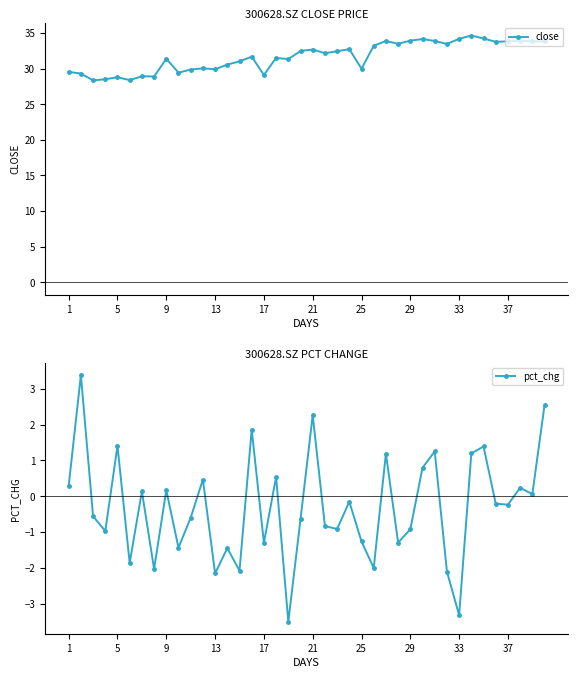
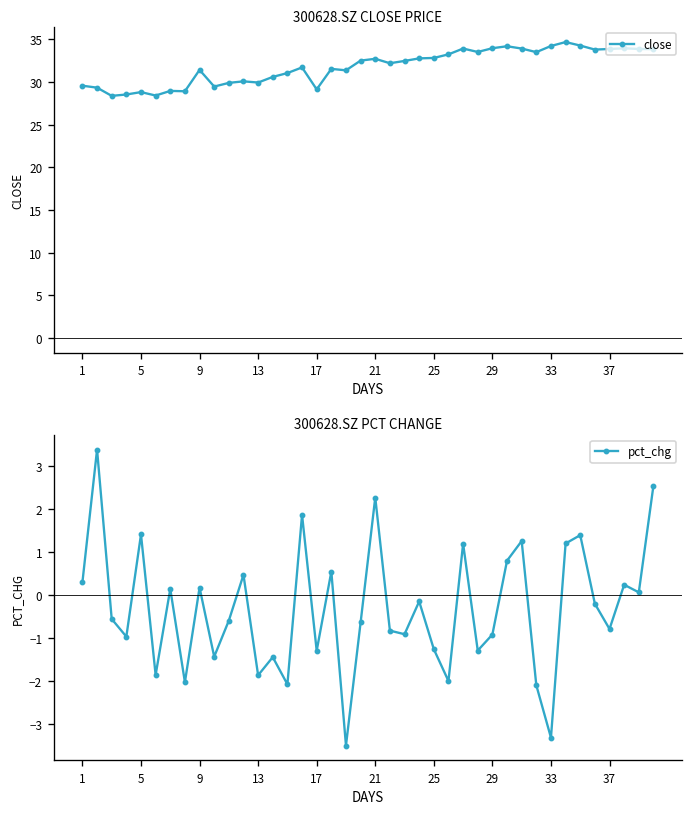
300628.SZ CLOSE PRICE, 25: 30 -> 33
300628.SZ PCT CHANGE, 13: -2.2 -> -1.9
300628.SZ PCT CHANGE, 37: -0.2 -> -0.8
